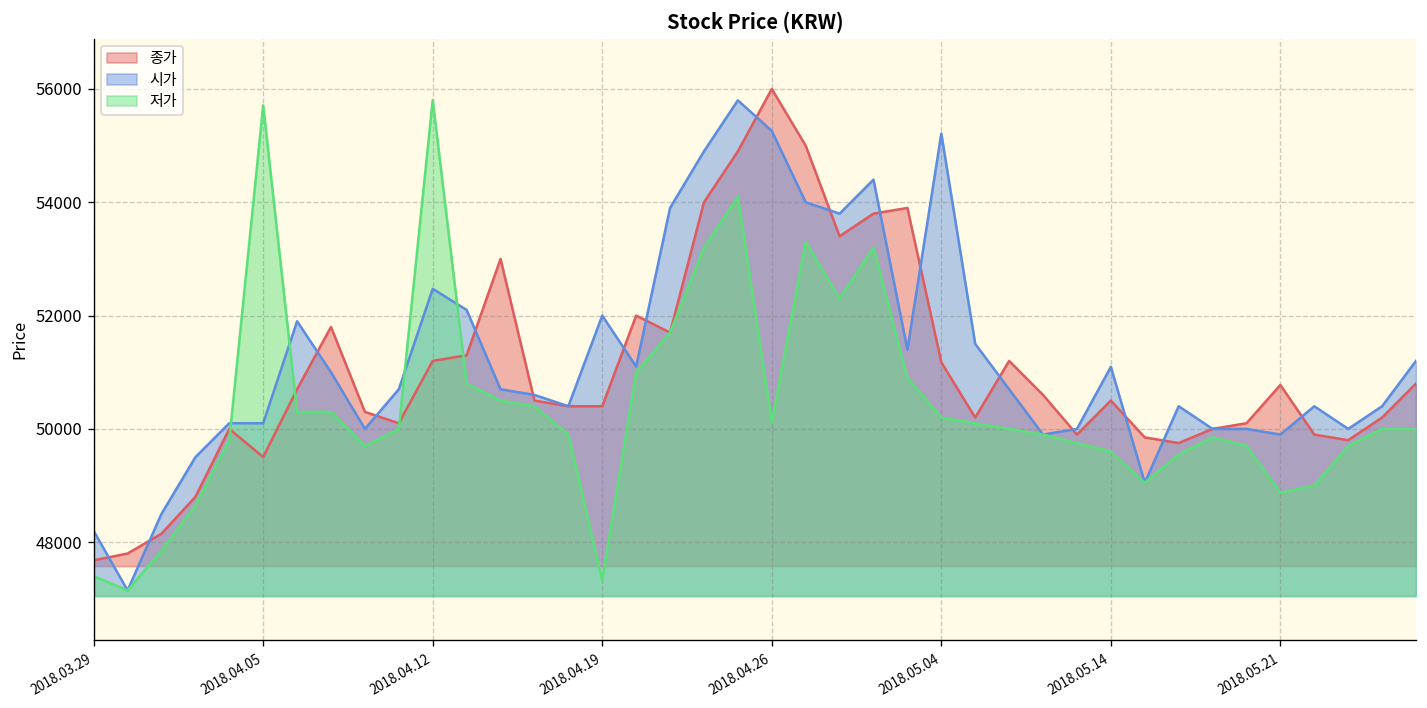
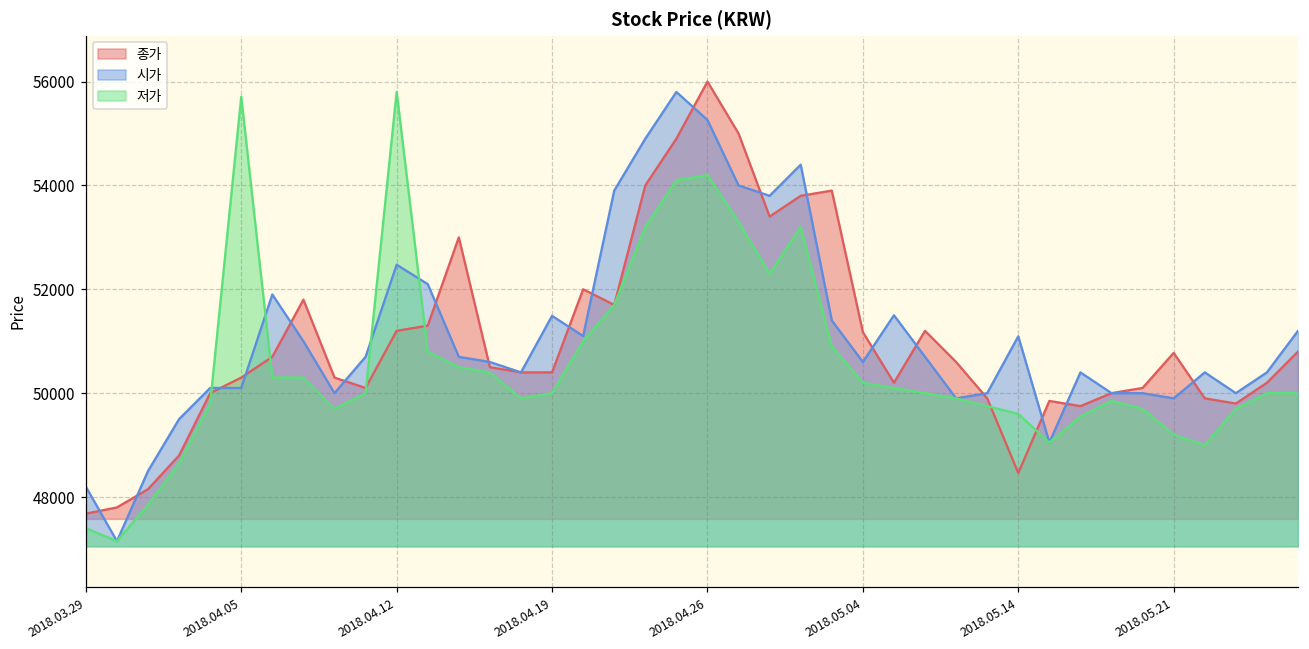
종가, 2018.04.05: 49500 -> 50300
시가, 2018.04.19: 52000 -> 51500
저가, 2018.04.19: 47300 -> 50000
저가, 2018.04.26: 50100 -> 54200
시가, 2018.05.04: 55200 -> 50600
종가, 2018.05.14: 50500 -> 48500
저가, 2018.05.21: 48900 -> 49200
